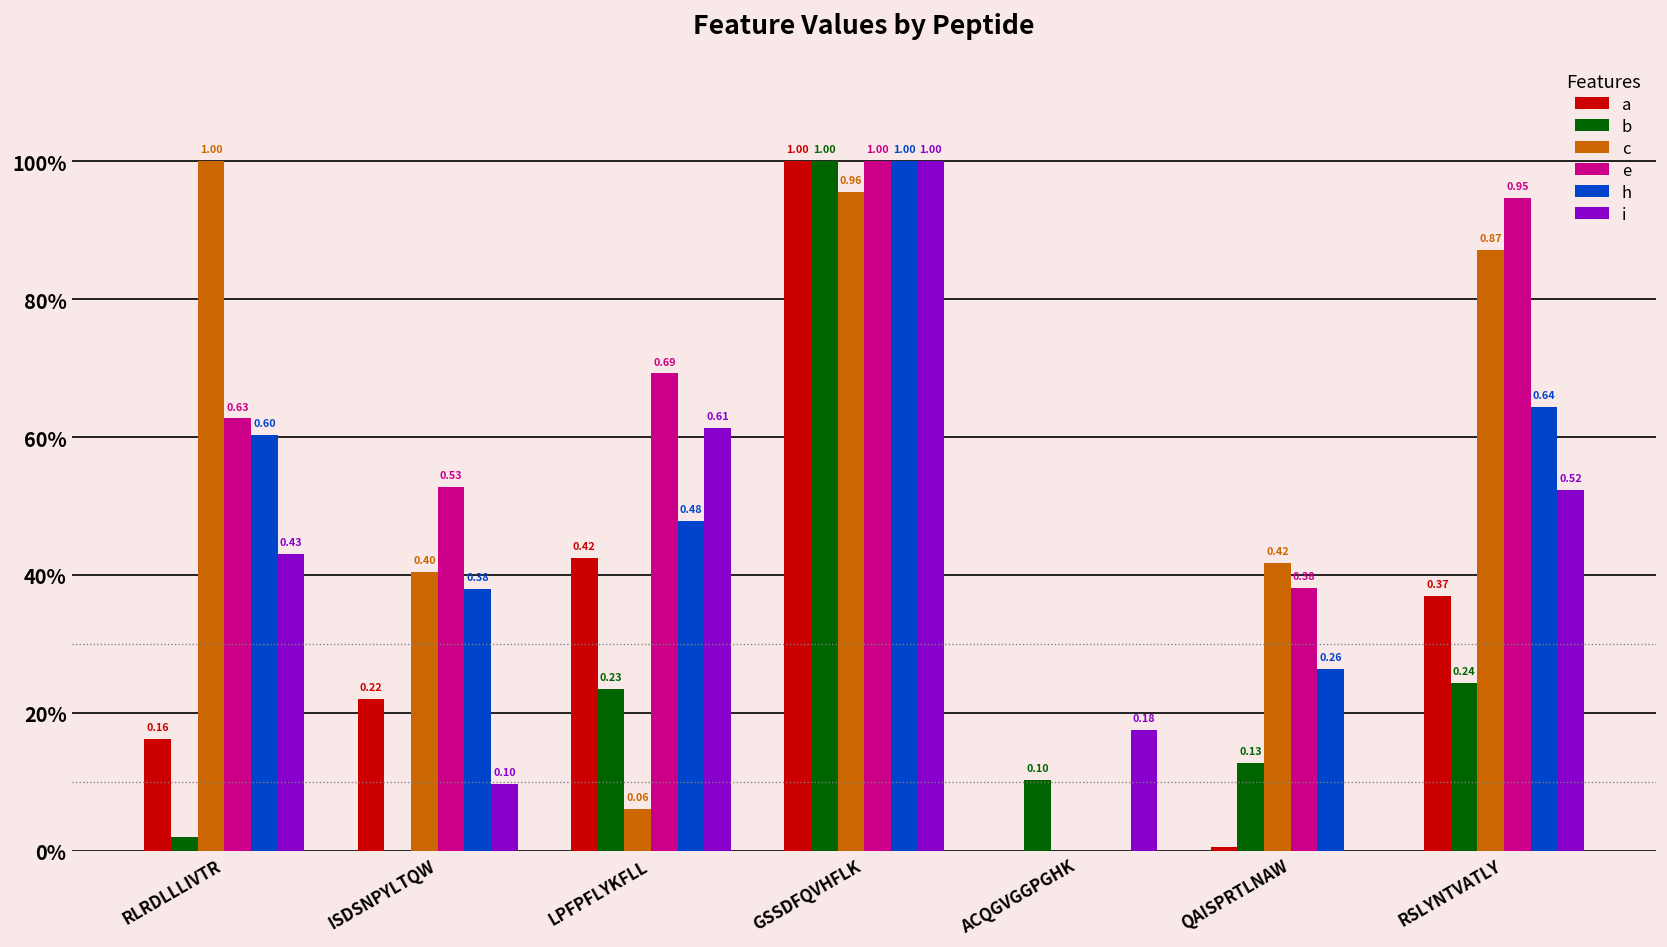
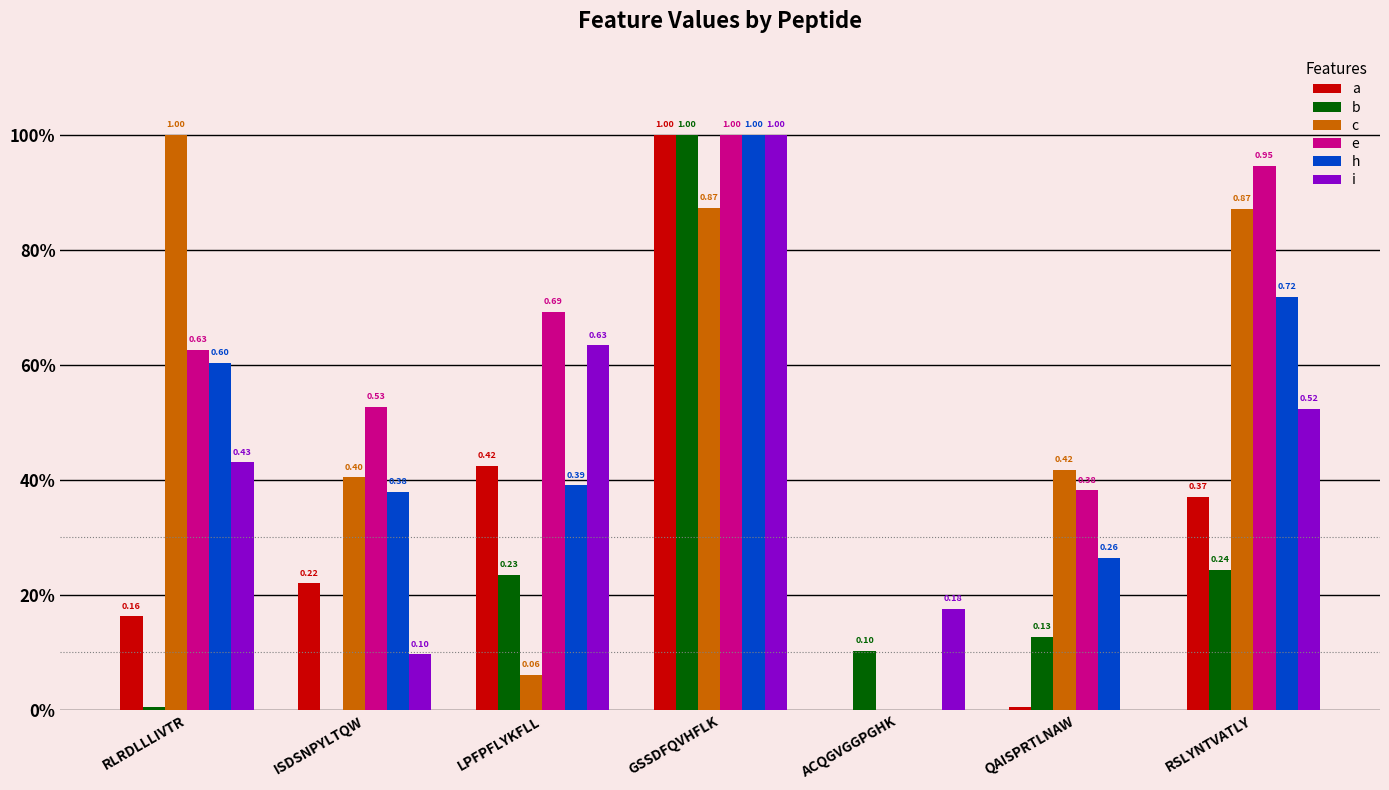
b, RLRDLLLIVTR: 2% -> 1%
h, LPFPFLYKFLL: 0.48 -> 0.39
i, LPFPFLYKFLL: 0.61 -> 0.63
c, GSSDFQVHFLK: 0.96 -> 0.87
h, RSLYNTVATLY: 0.64 -> 0.72
